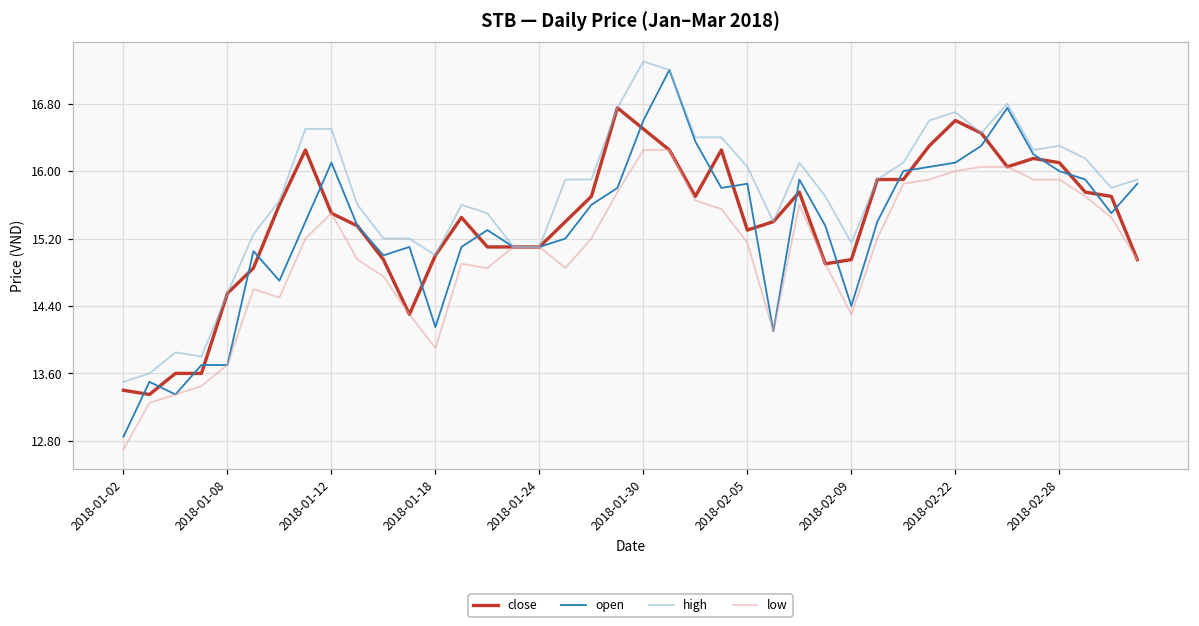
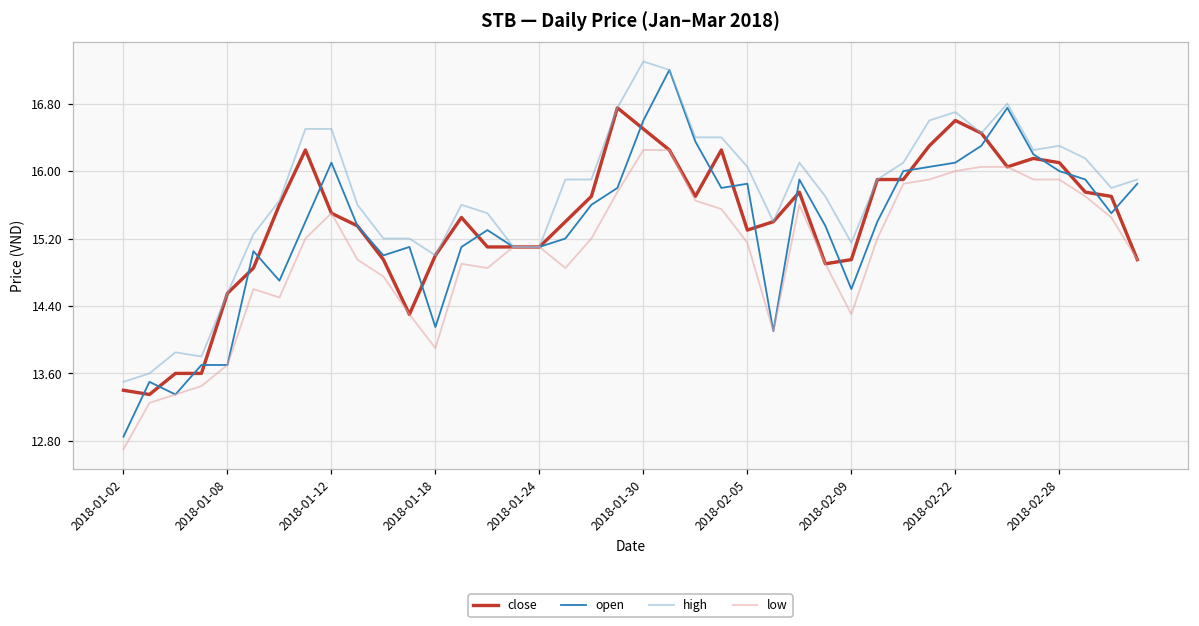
open, 2018-02-09: 14.4 -> 14.6
